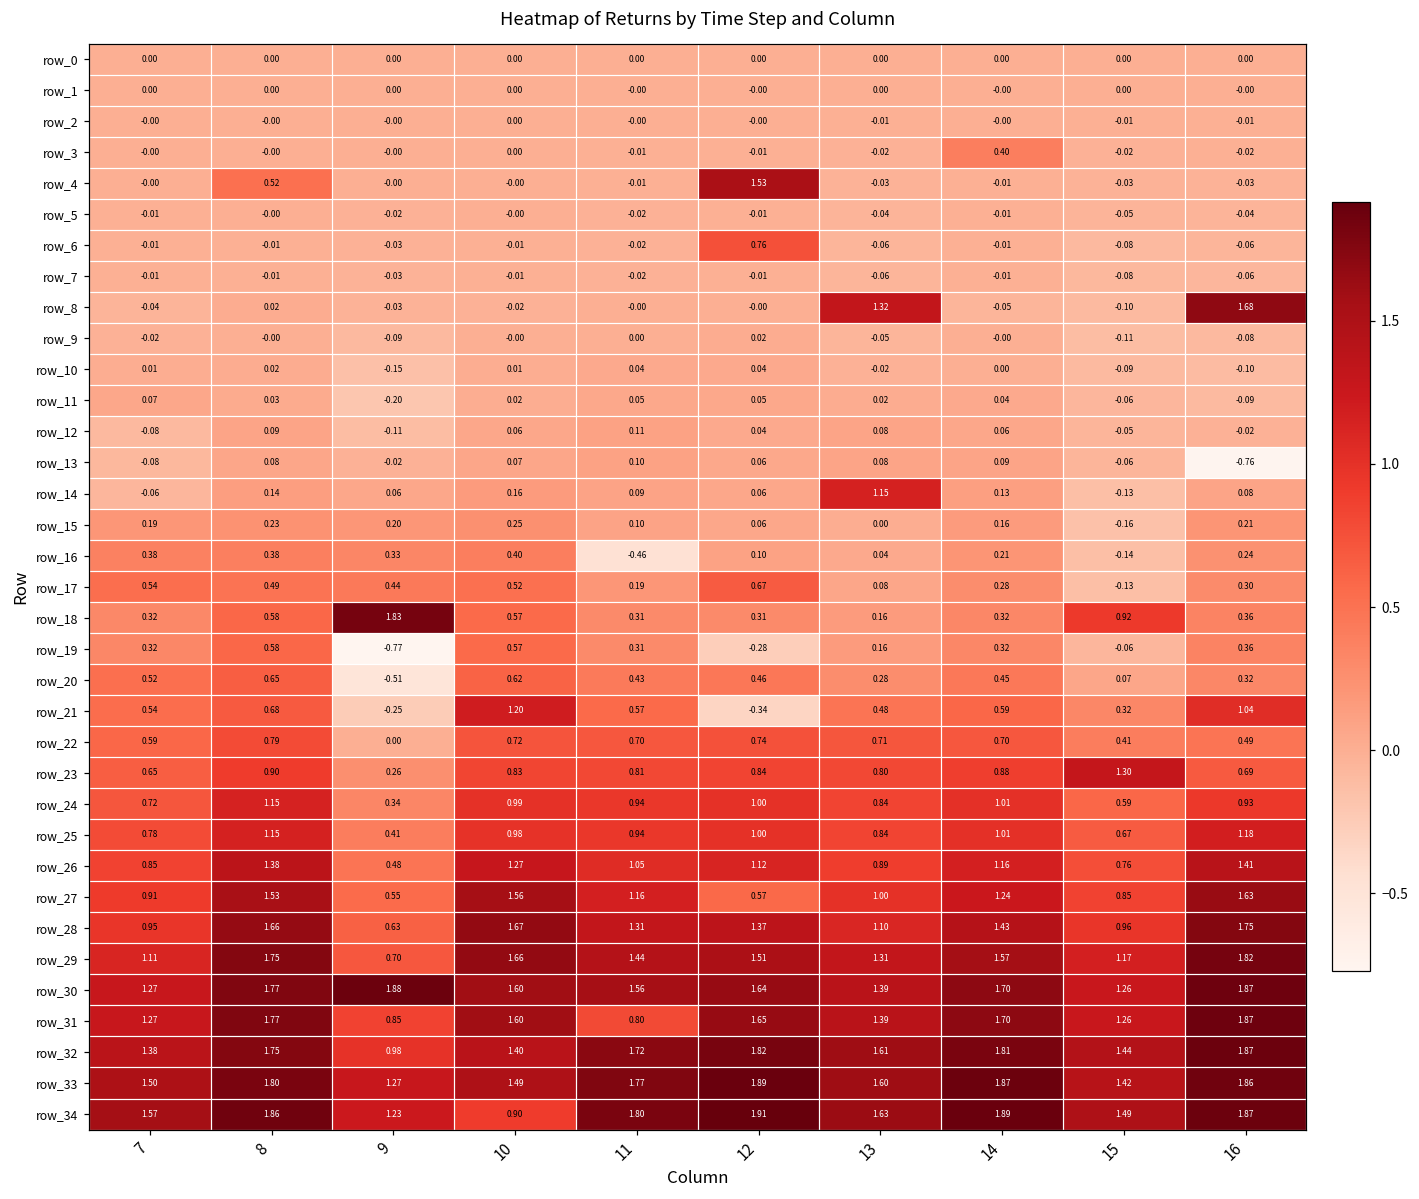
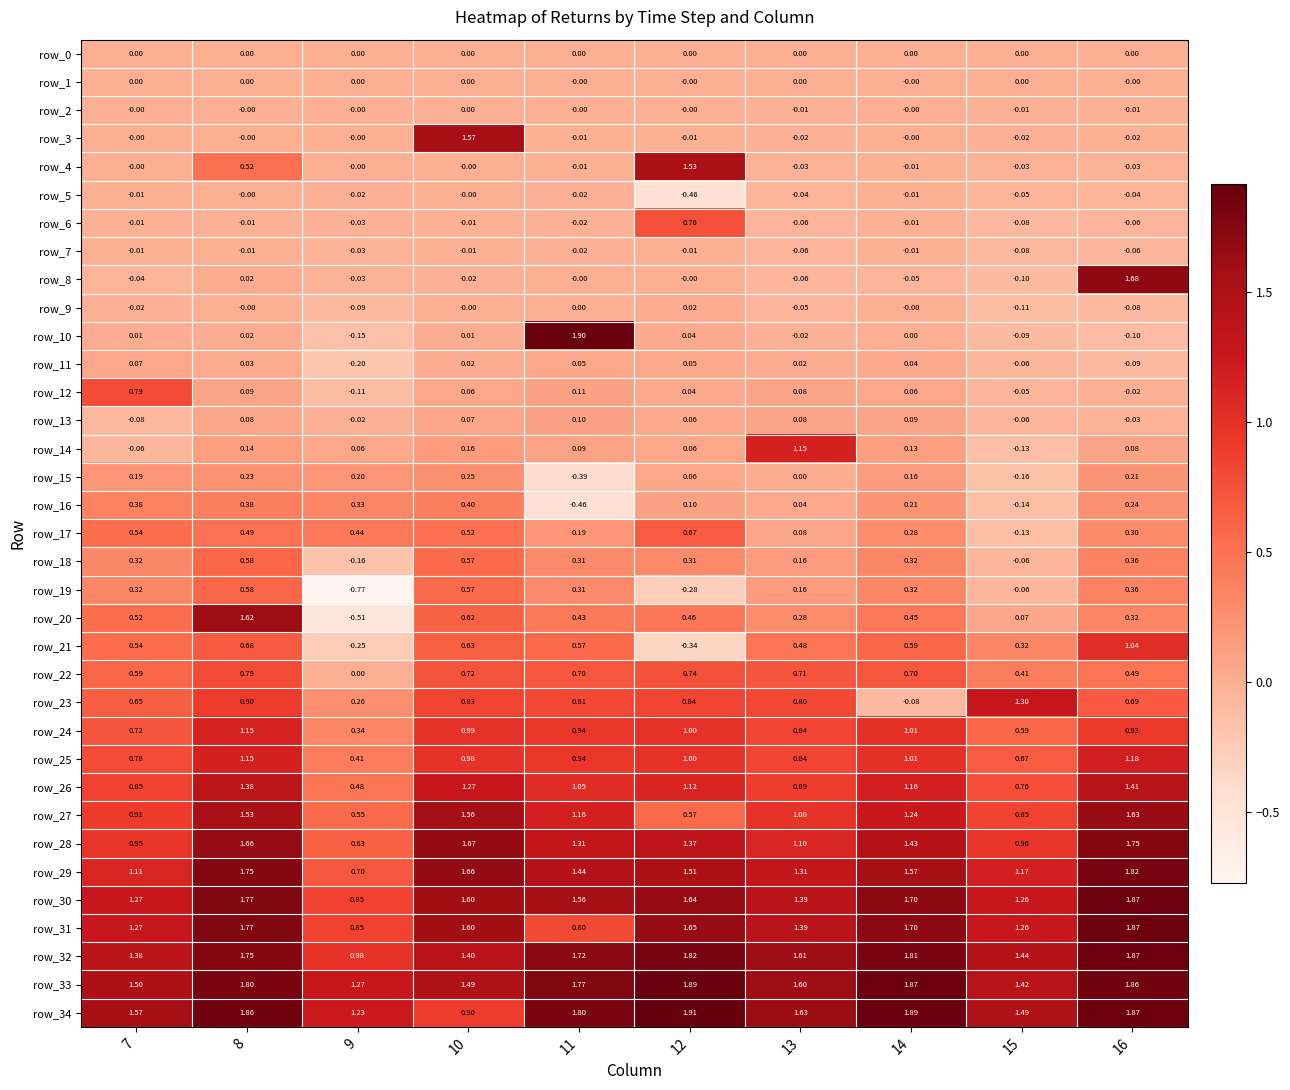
row_3, 10: 0.00 -> 1.57
row_3, 14: 0.40 -> -0.00
row_5, 12: -0.01 -> -0.46
row_8, 13: 1.32 -> -0.06
row_10, 11: 0.04 -> 1.90
row_12, 7: -0.08 -> 0.79
row_13, 16: -0.76 -> -0.03
row_15, 11: 0.10 -> -0.39
row_18, 9: 1.83 -> -0.16
row_18, 15: 0.92 -> -0.06
row_20, 8: 0.65 -> 1.62
row_21, 10: 1.20 -> 0.63
row_23, 14: 0.88 -> -0.08
row_30, 9: 1.88 -> 0.85
